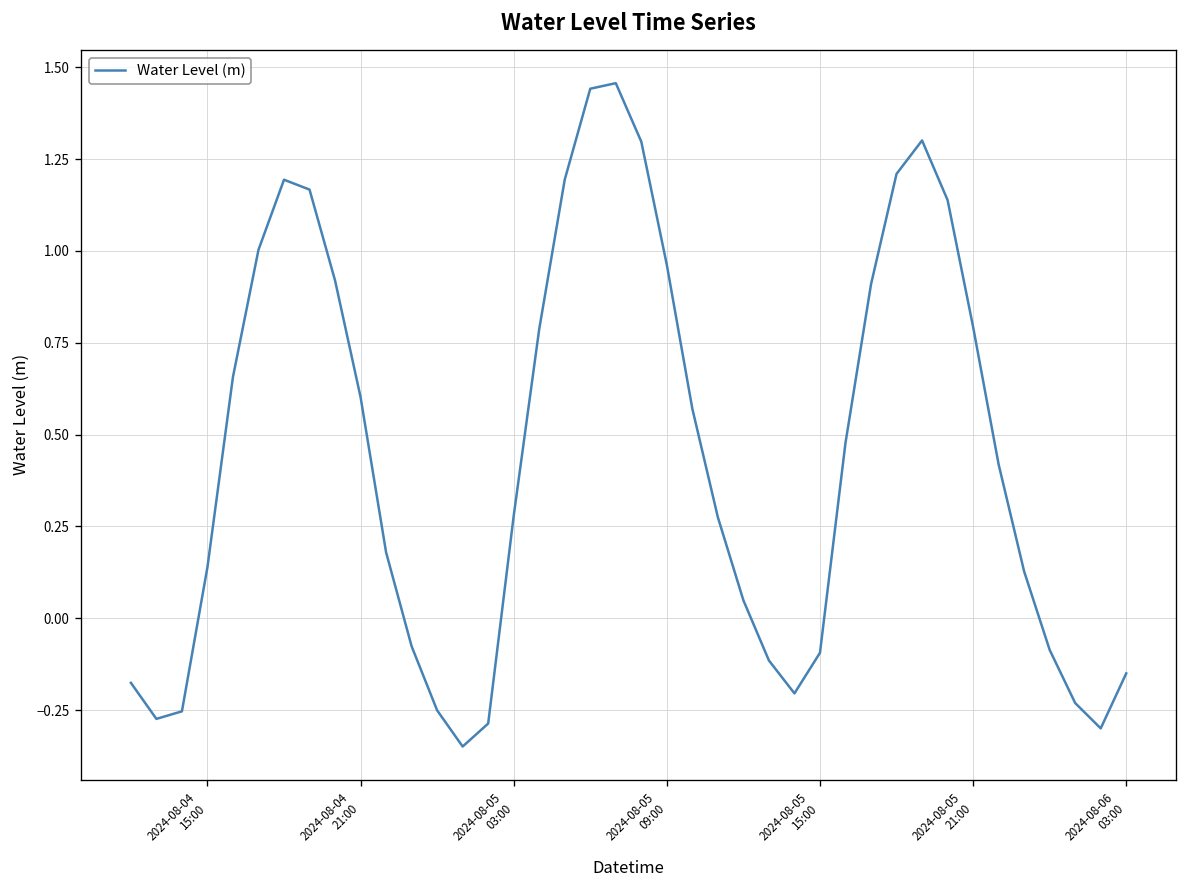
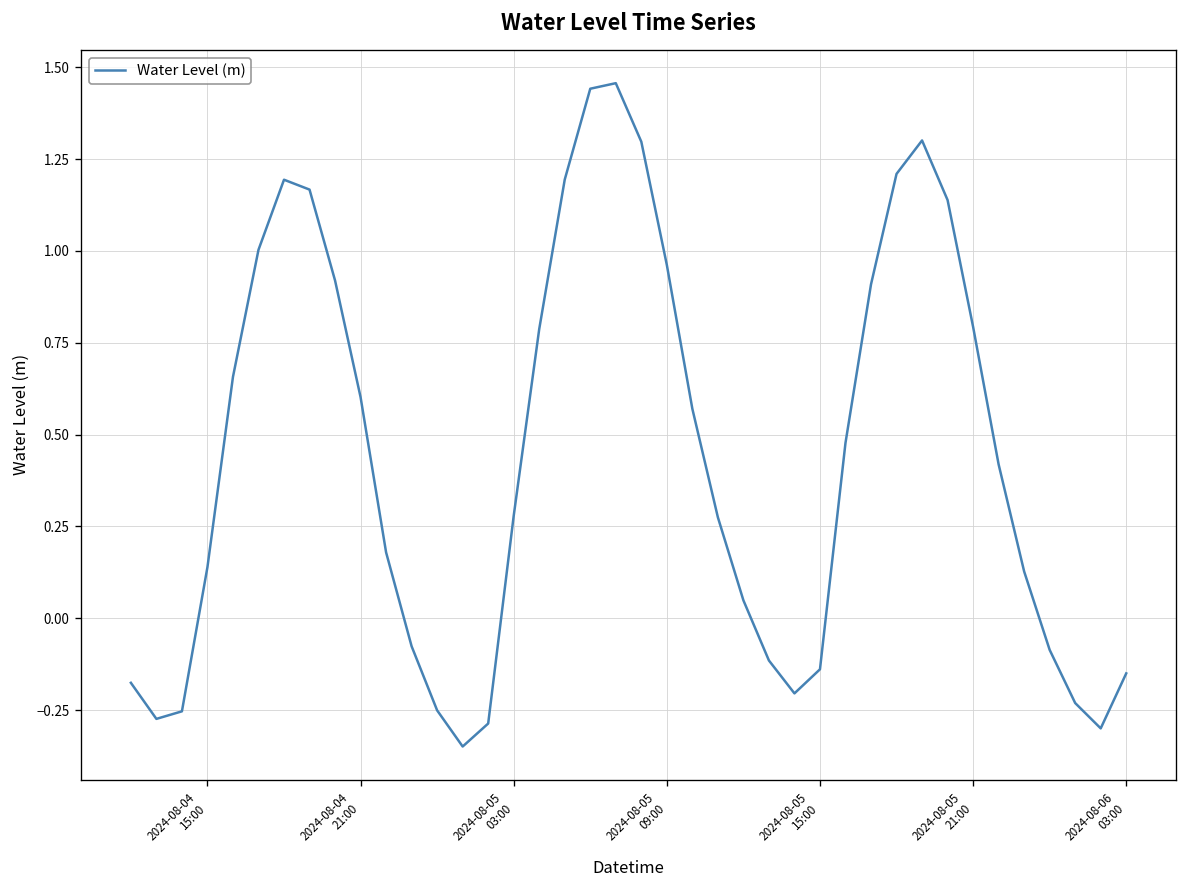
2024-08-05 15:00: -0.09 -> -0.14
